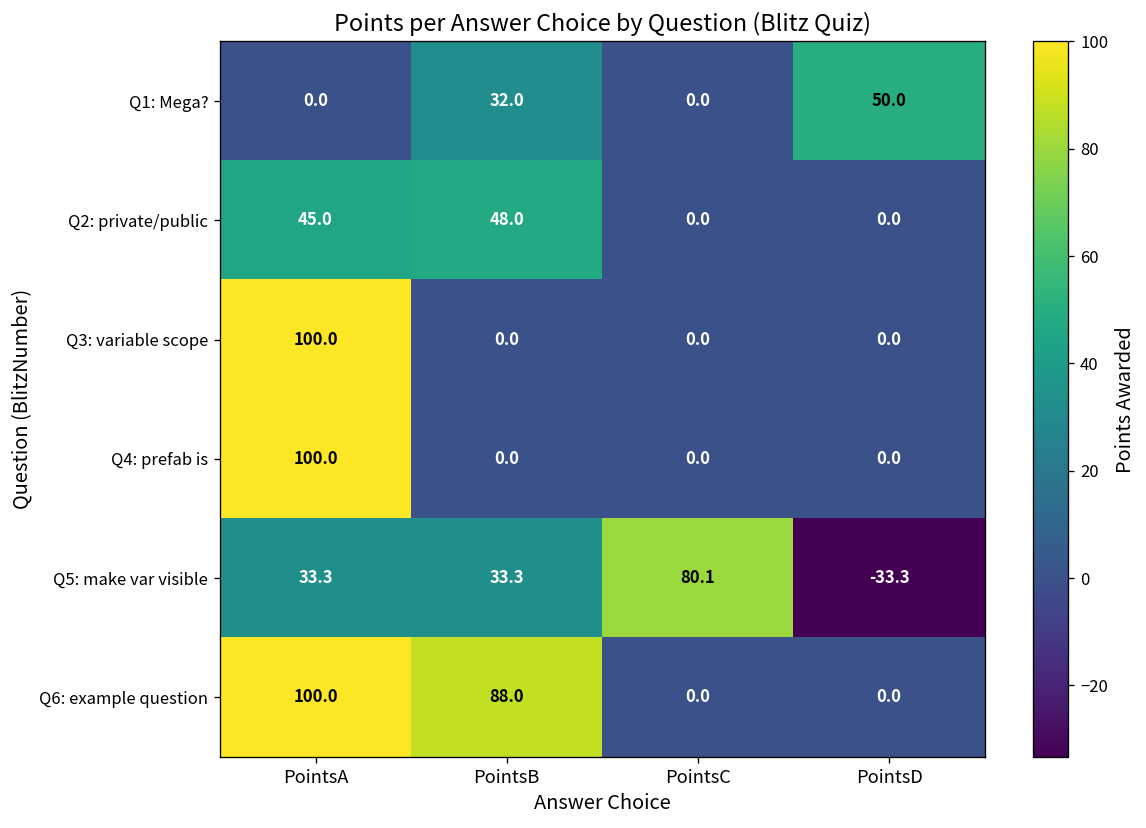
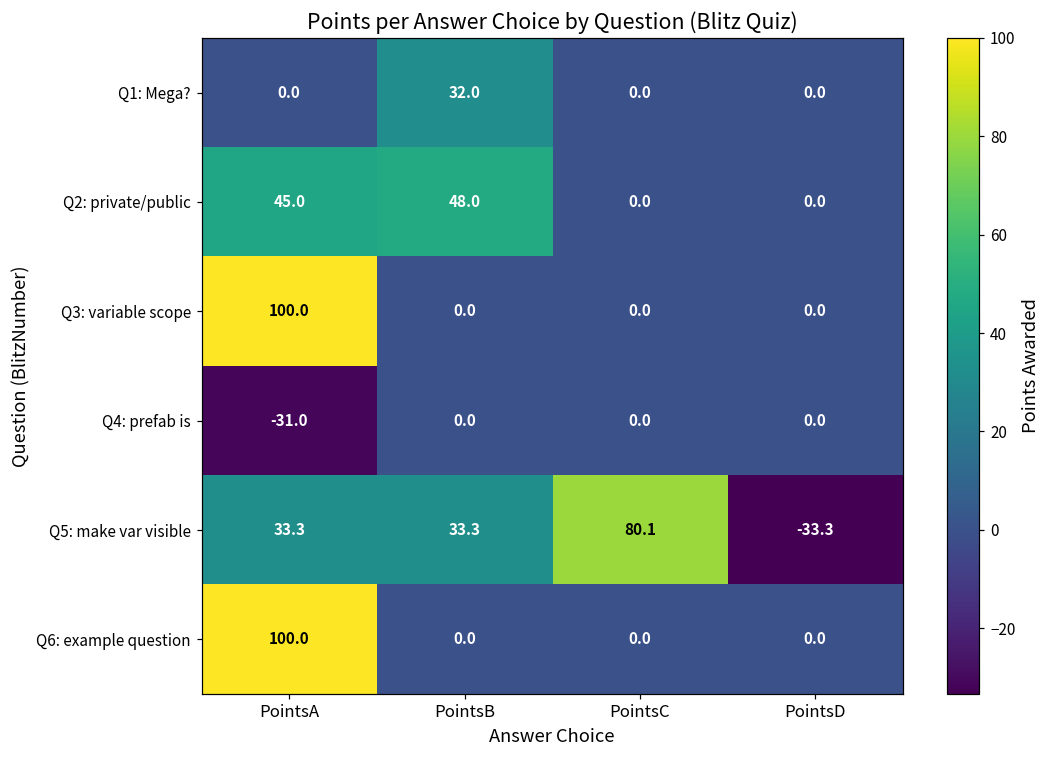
Q1: Mega?, PointsD: 50.0 -> 0.0
Q4: prefab is, PointsA: 100.0 -> -31.0
Q6: example question, PointsB: 88.0 -> 0.0
